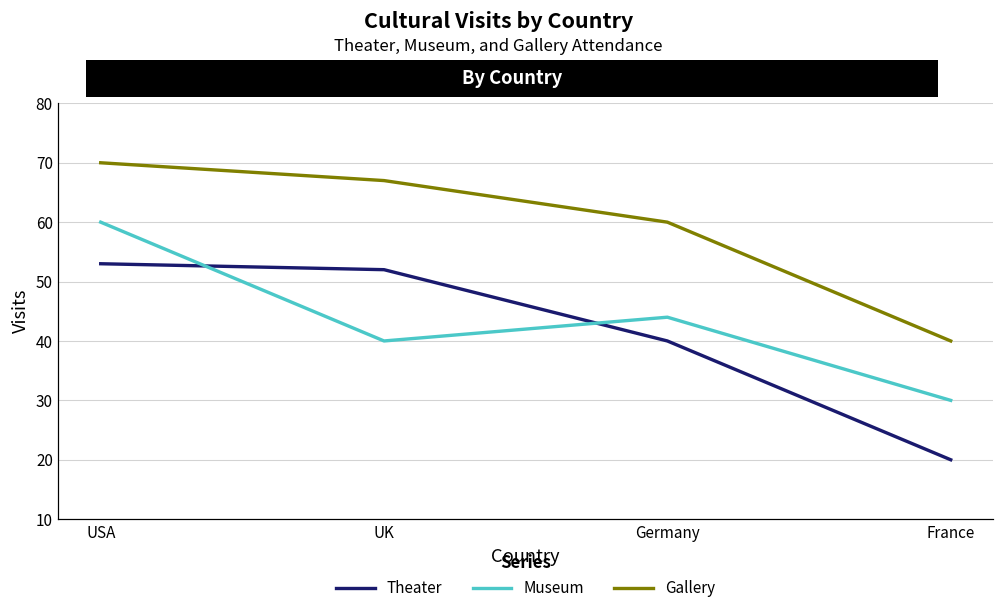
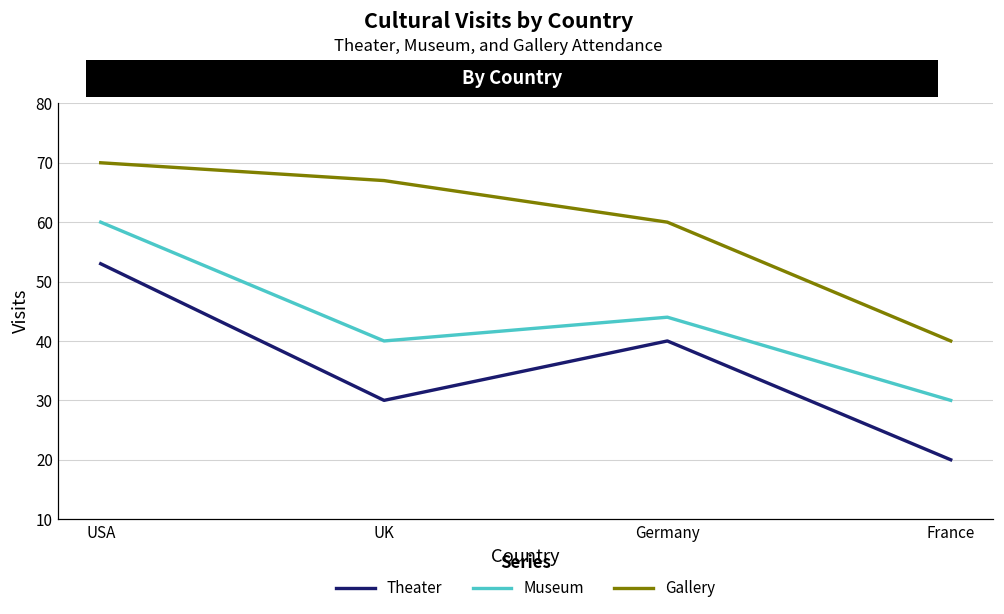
Theater, UK: 52 -> 30
